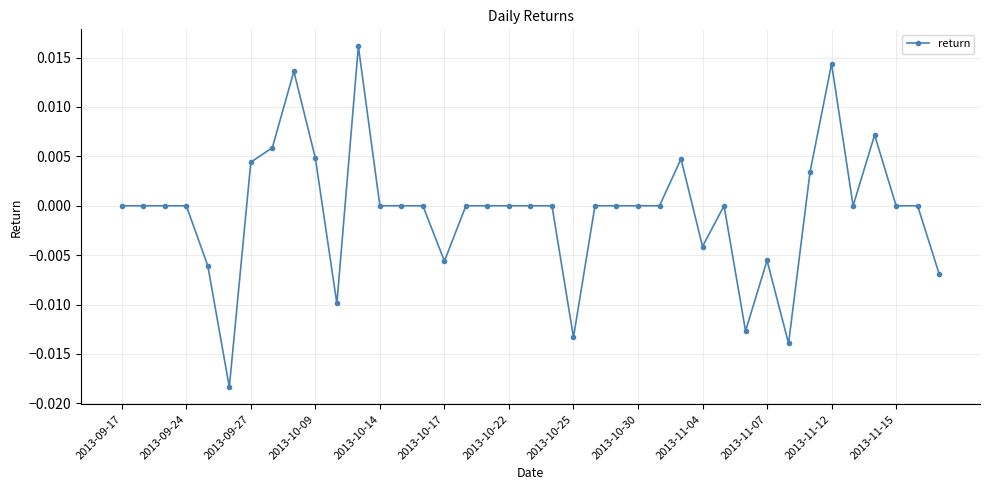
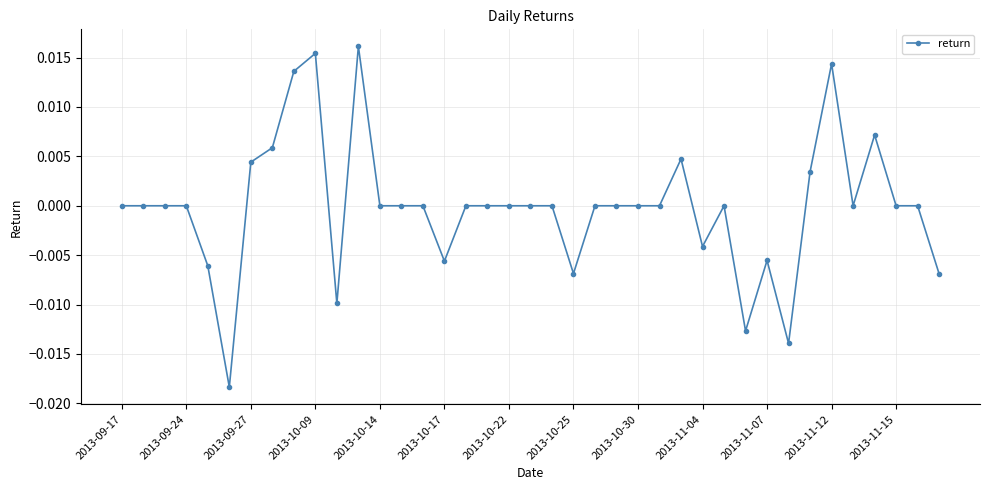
2013-10-09: 0.005 -> 0.015
2013-10-25: -0.013 -> -0.007
